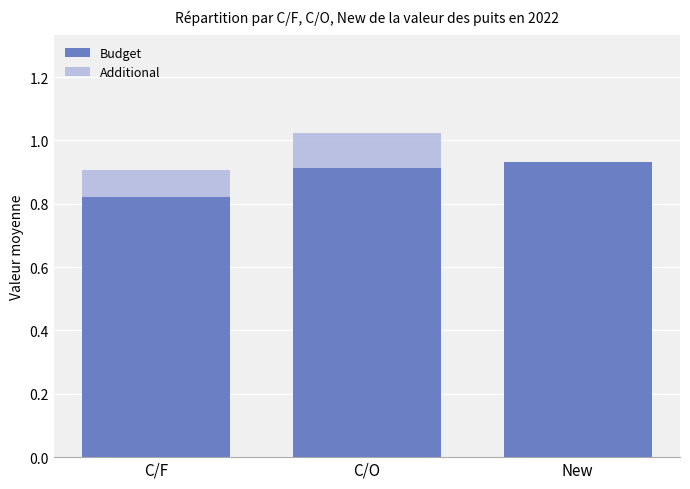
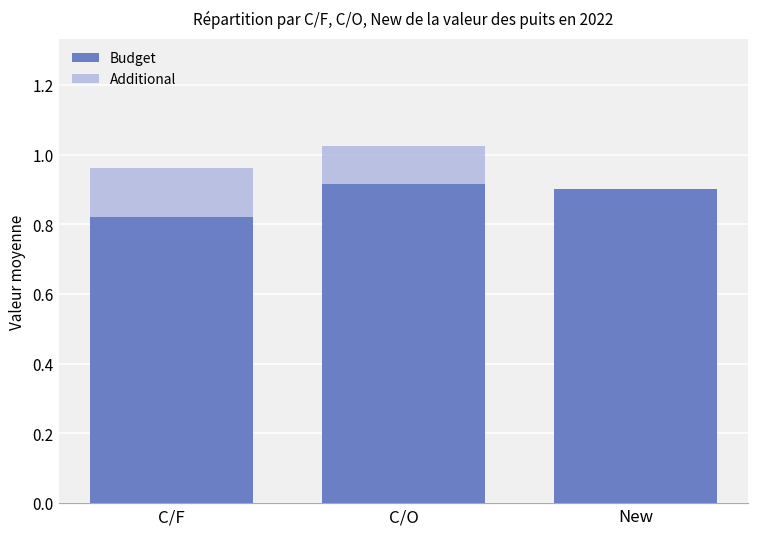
Additional, C/F: 0.91 -> 0.96
Budget, New: 0.93 -> 0.90
